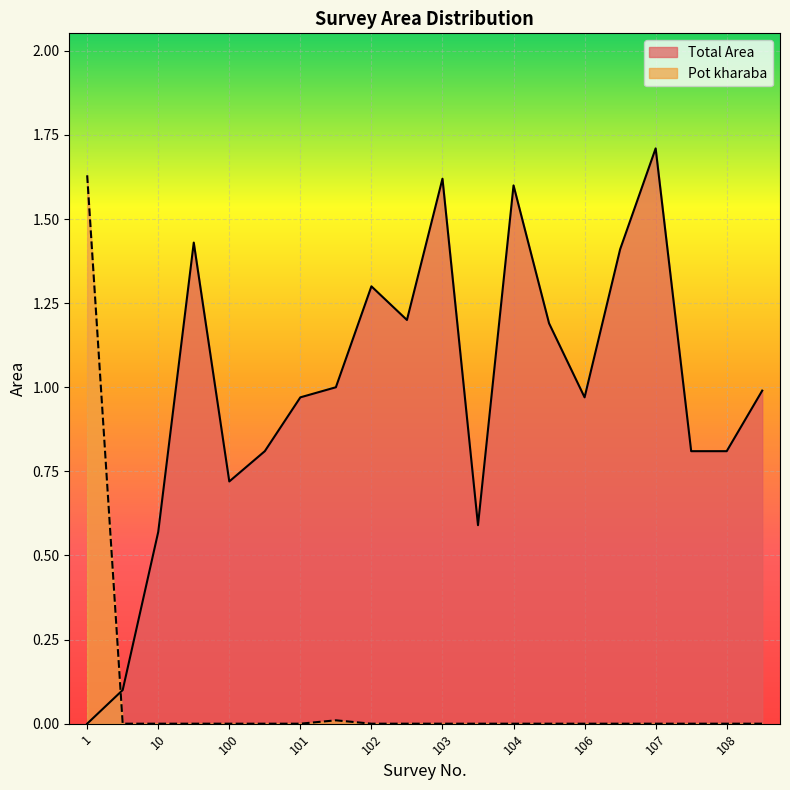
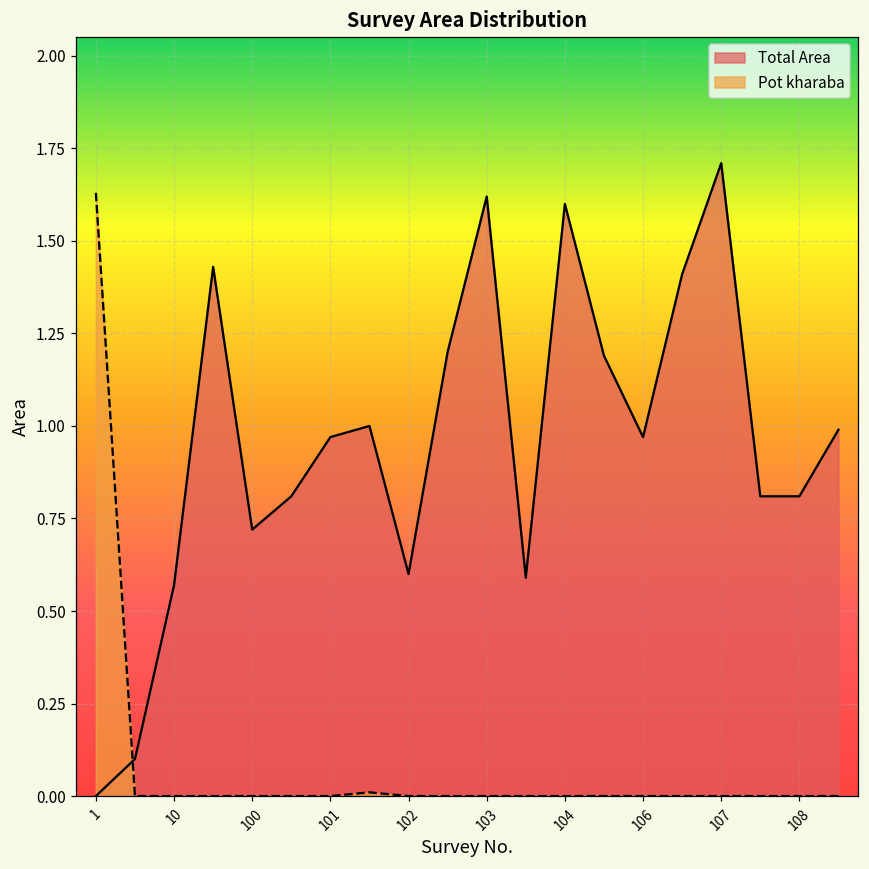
Total Area, 102: 1.3 -> 0.6
